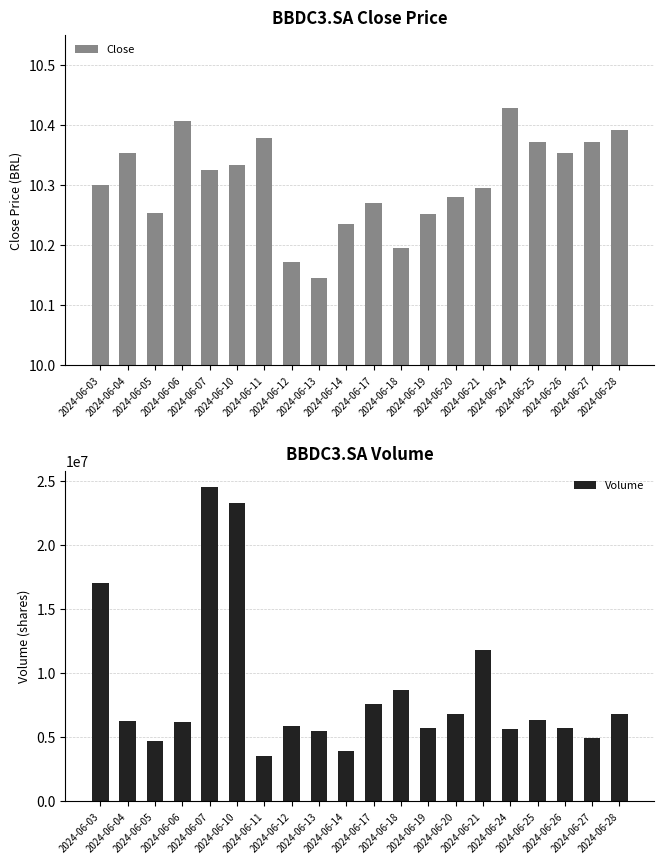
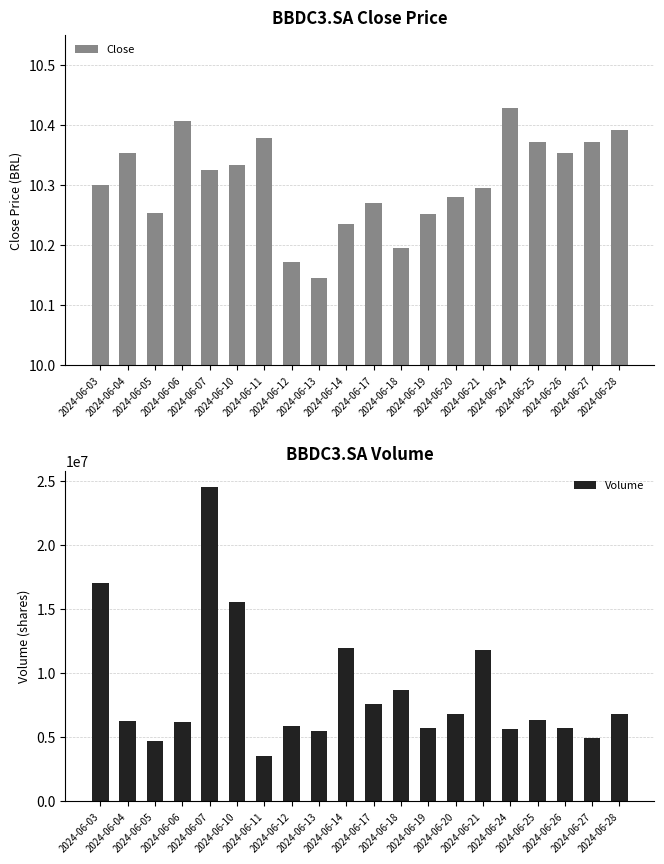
BBDC3.SA Volume, 2024-06-10: 23200000 -> 15500000
BBDC3.SA Volume, 2024-06-14: 4000000 -> 12000000
